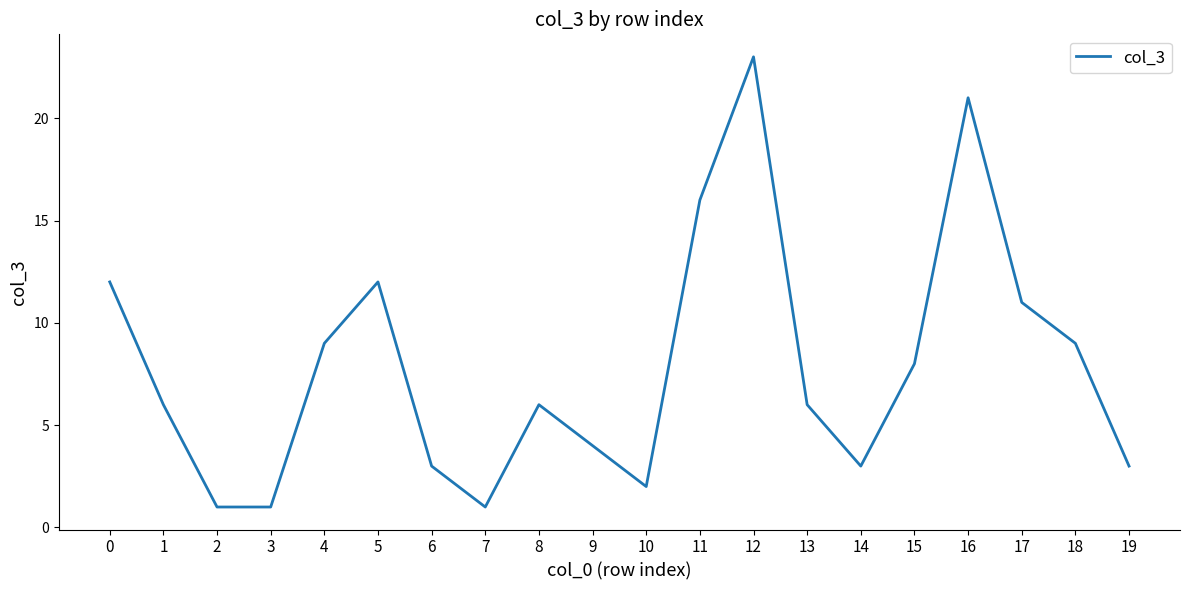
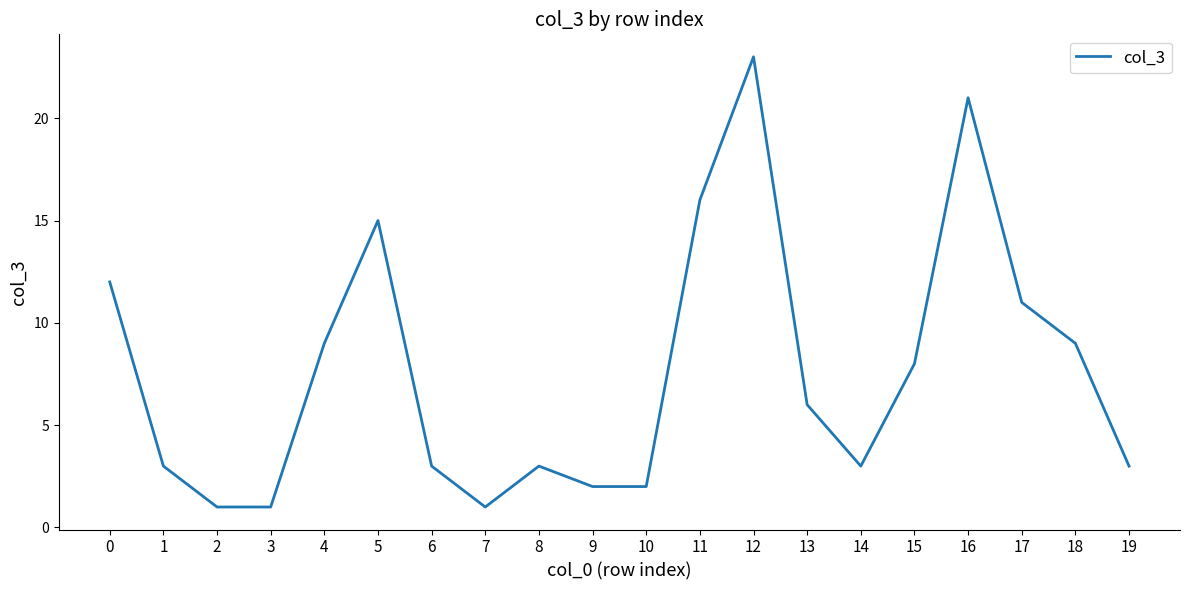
1: 6 -> 3
5: 12 -> 15
8: 6 -> 3
9: 4 -> 2
